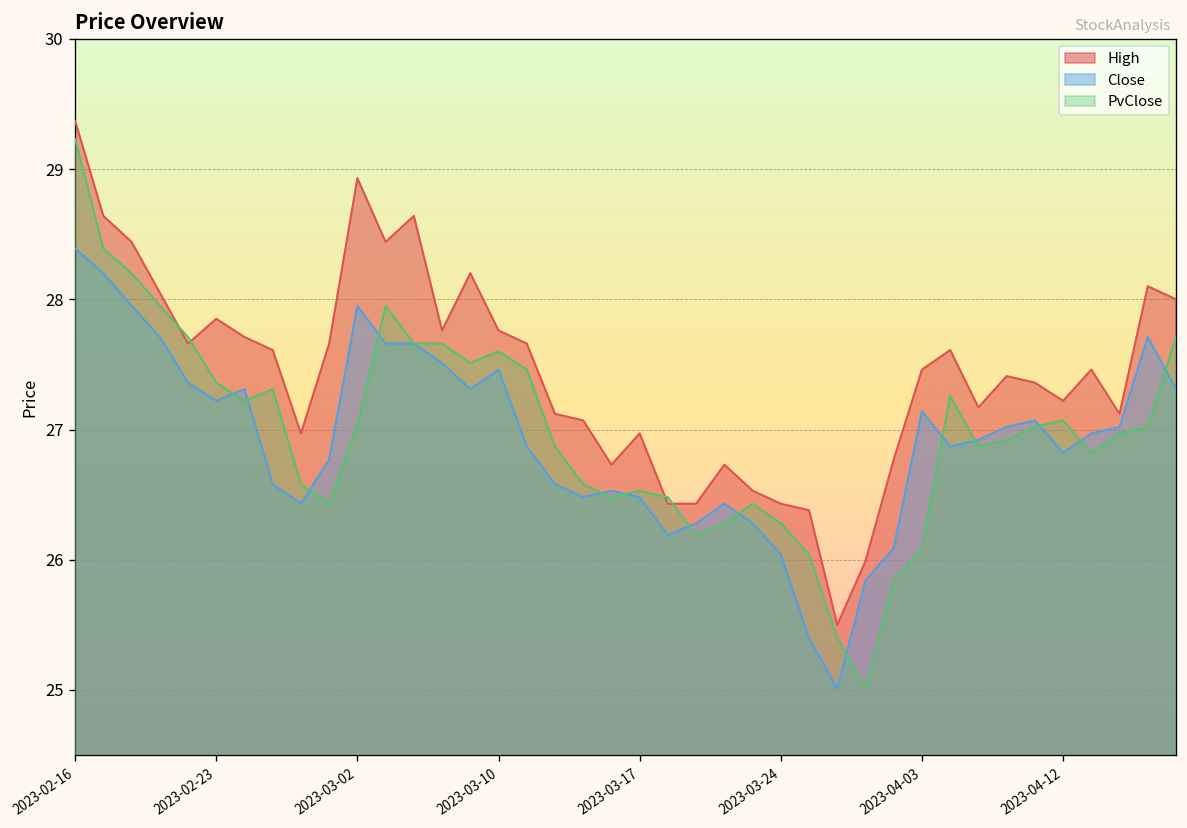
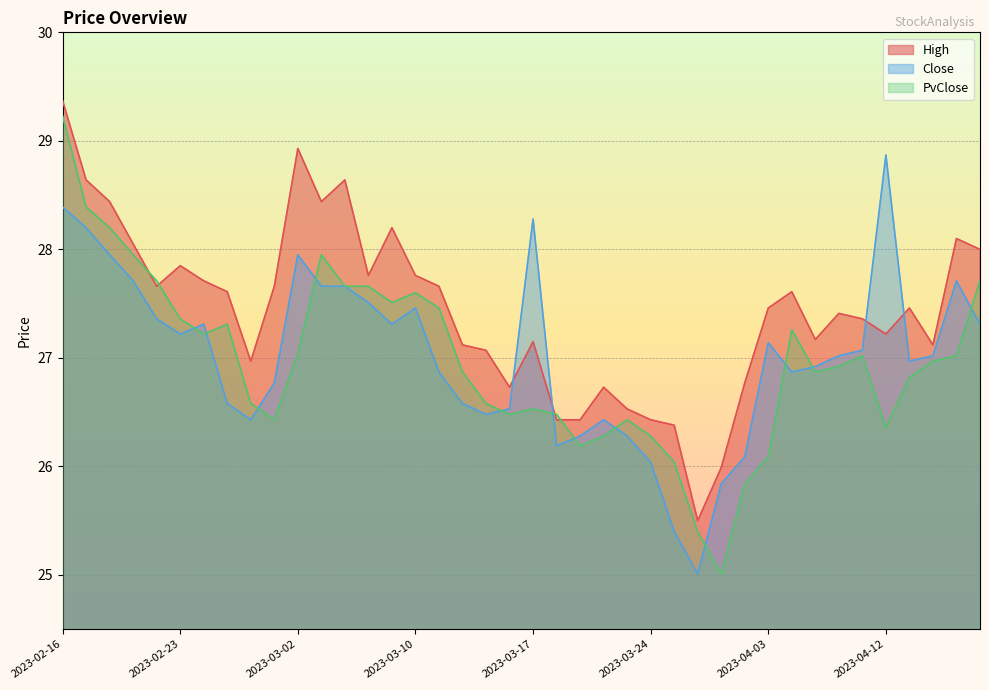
High, 2023-03-17: 26.97 -> 27.15
Close, 2023-03-17: 26.48 -> 28.28
Close, 2023-04-12: 26.82 -> 28.87
PvClose, 2023-04-12: 27.07 -> 26.36
